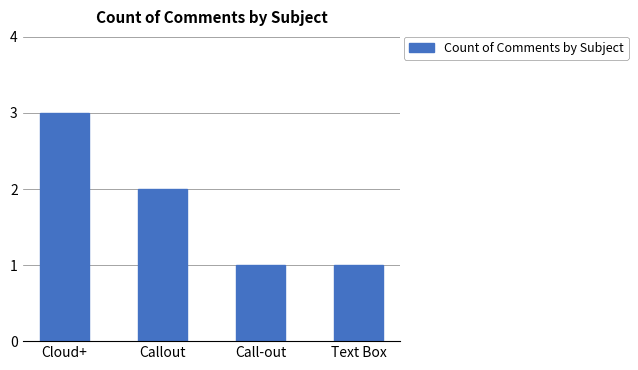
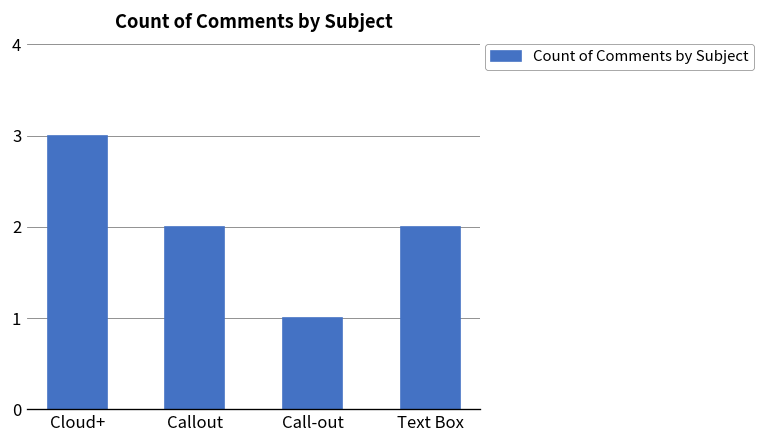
Text Box: 1 -> 2
